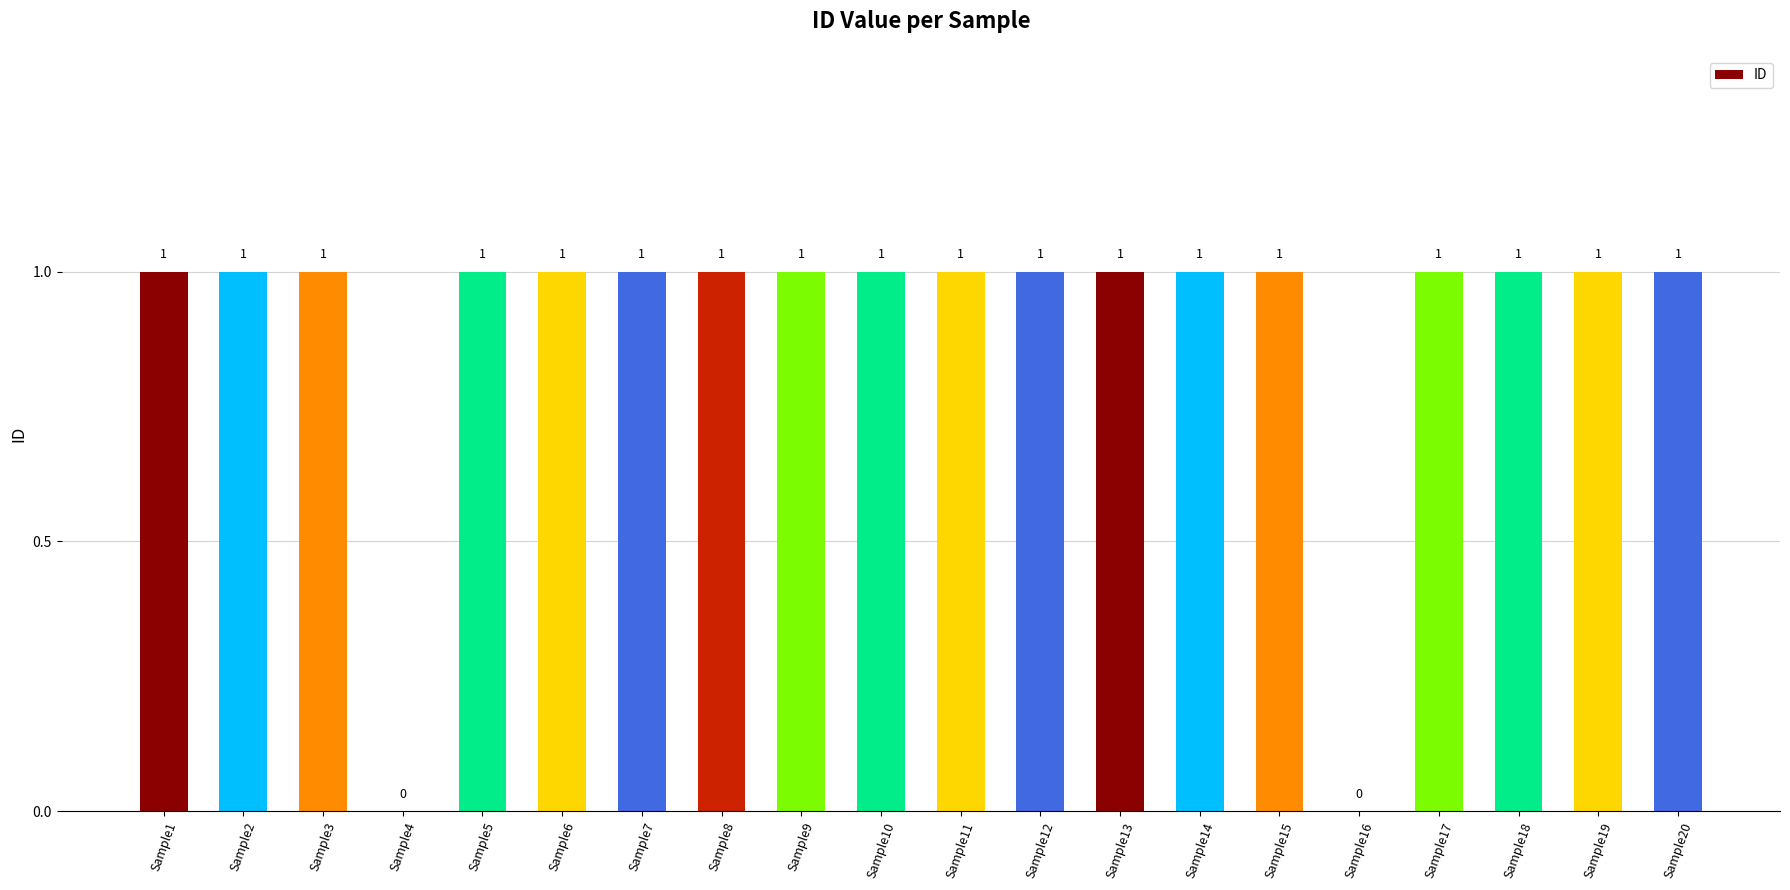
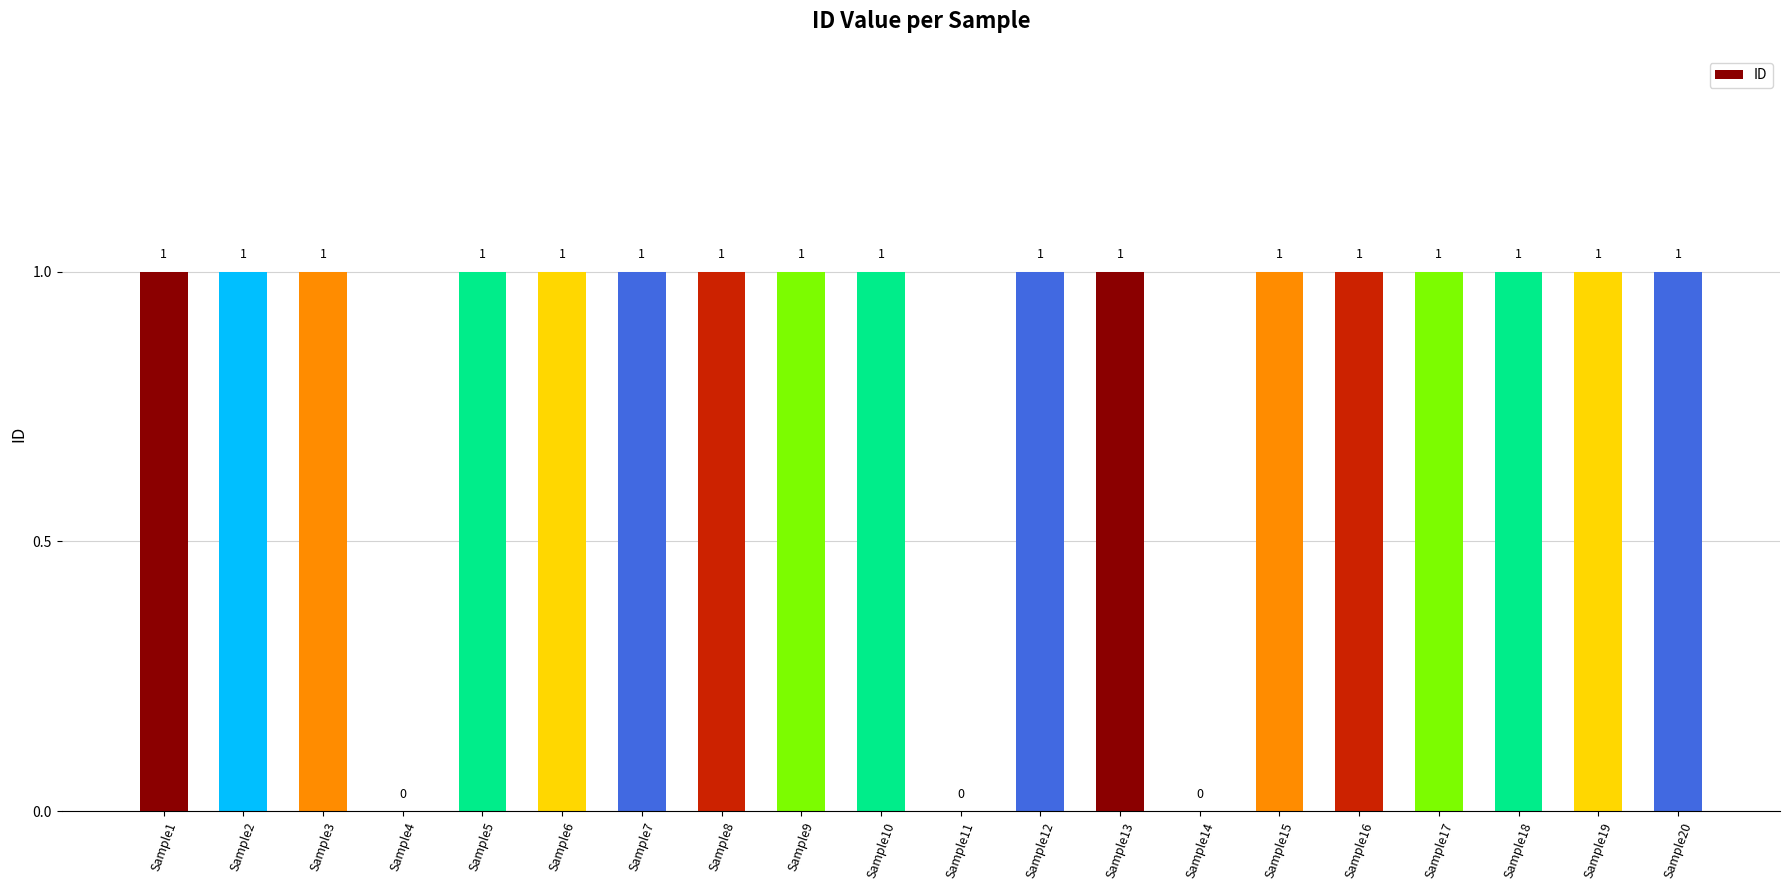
Sample11: 1 -> 0
Sample14: 1 -> 0
Sample16: 0 -> 1
